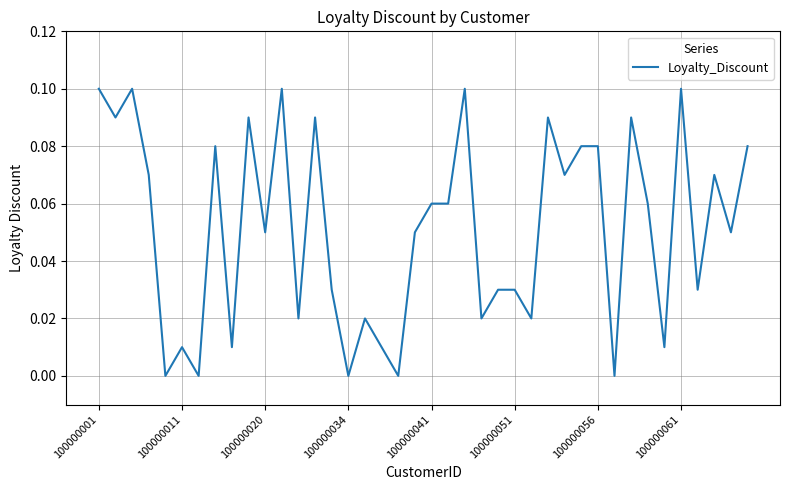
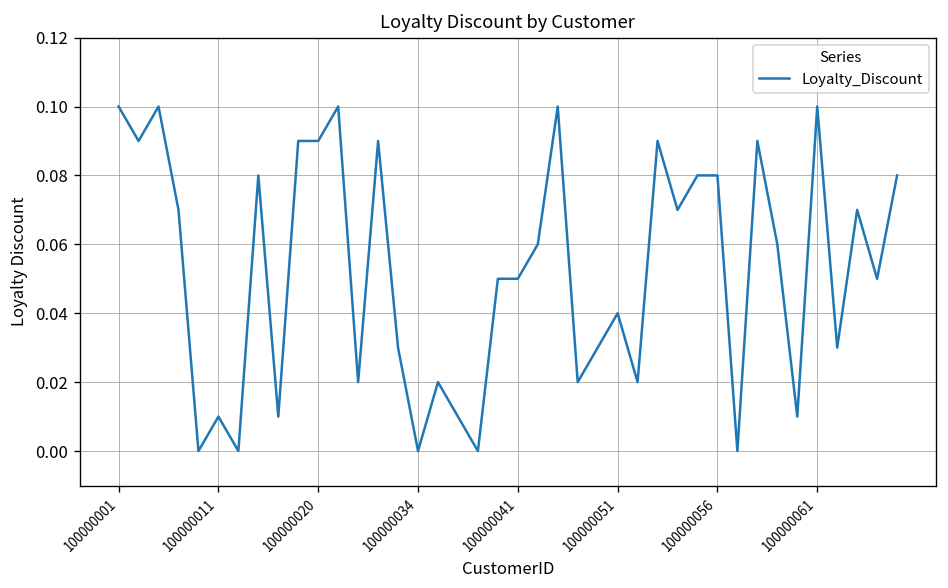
100000020: 0.05 -> 0.09
100000041: 0.06 -> 0.05
100000051: 0.03 -> 0.04
